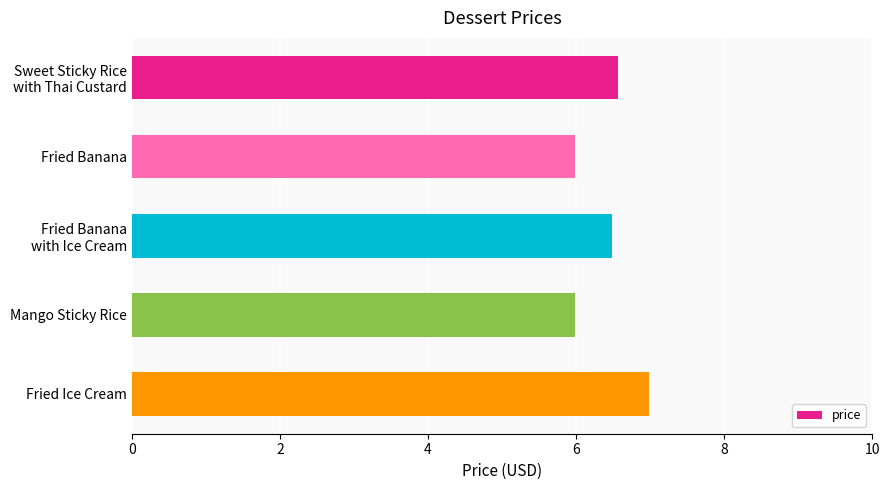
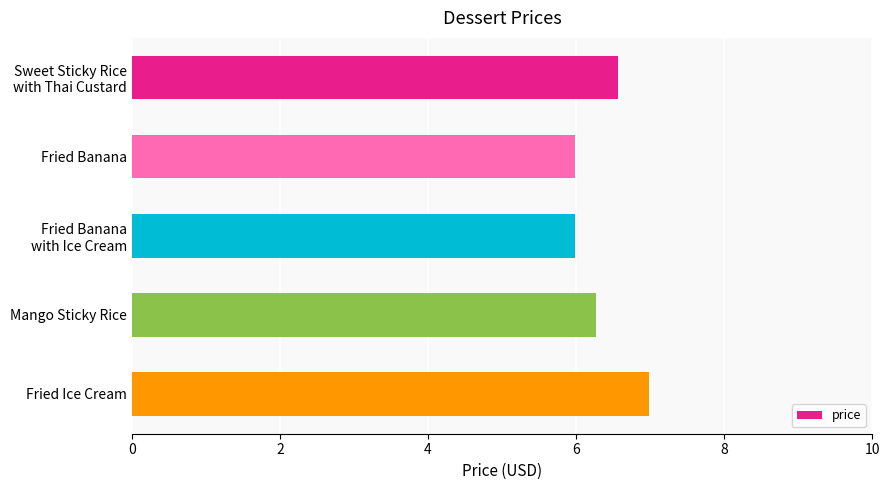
Fried Banana with Ice Cream: 6.5 -> 6.0
Mango Sticky Rice: 6.0 -> 6.3
